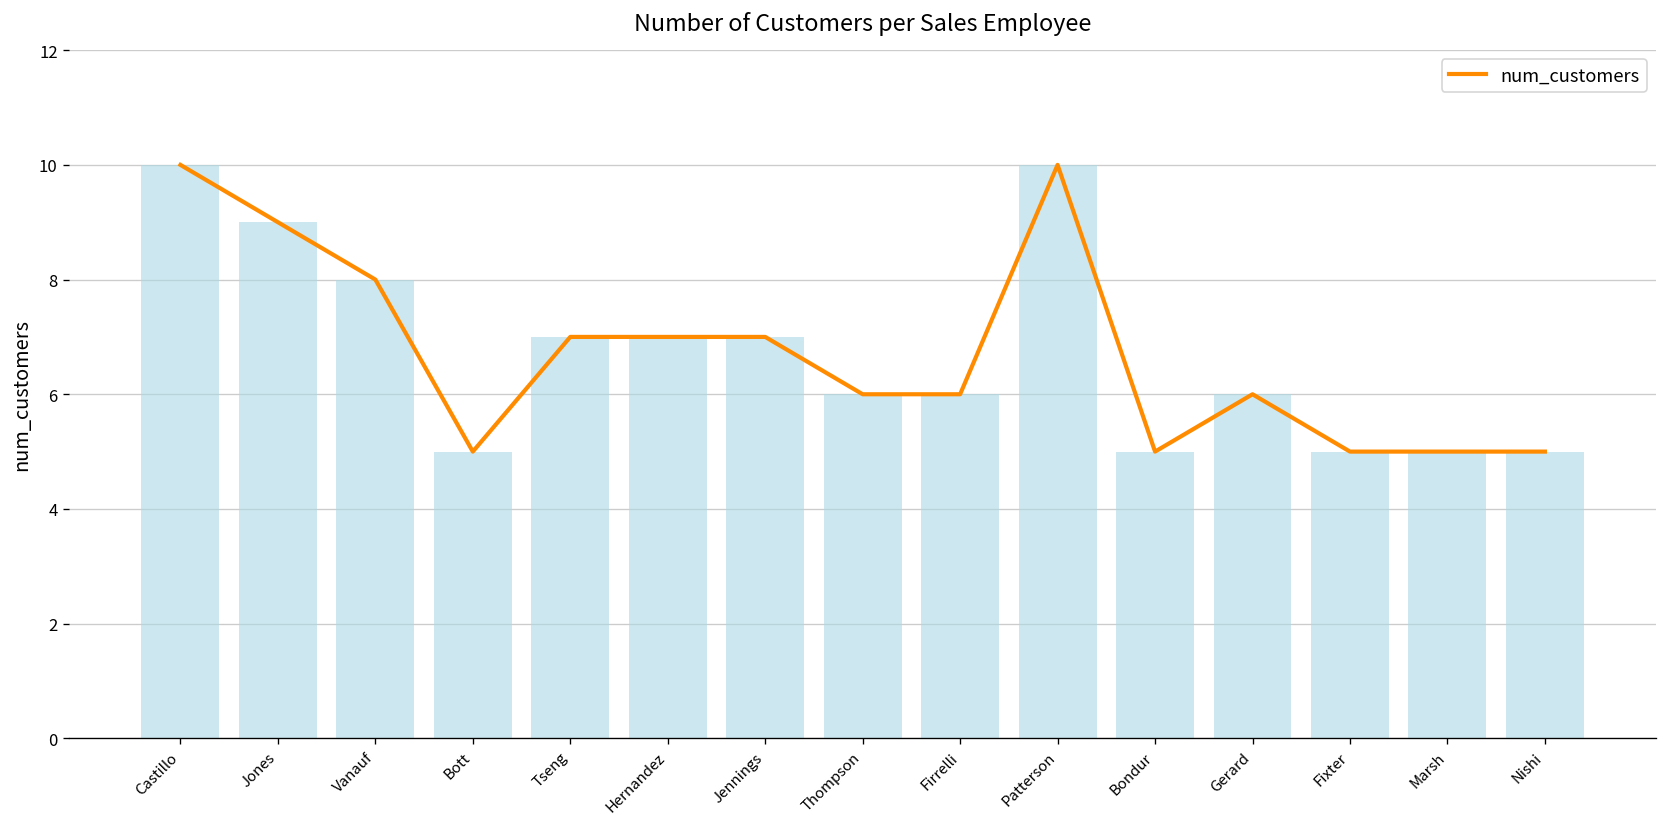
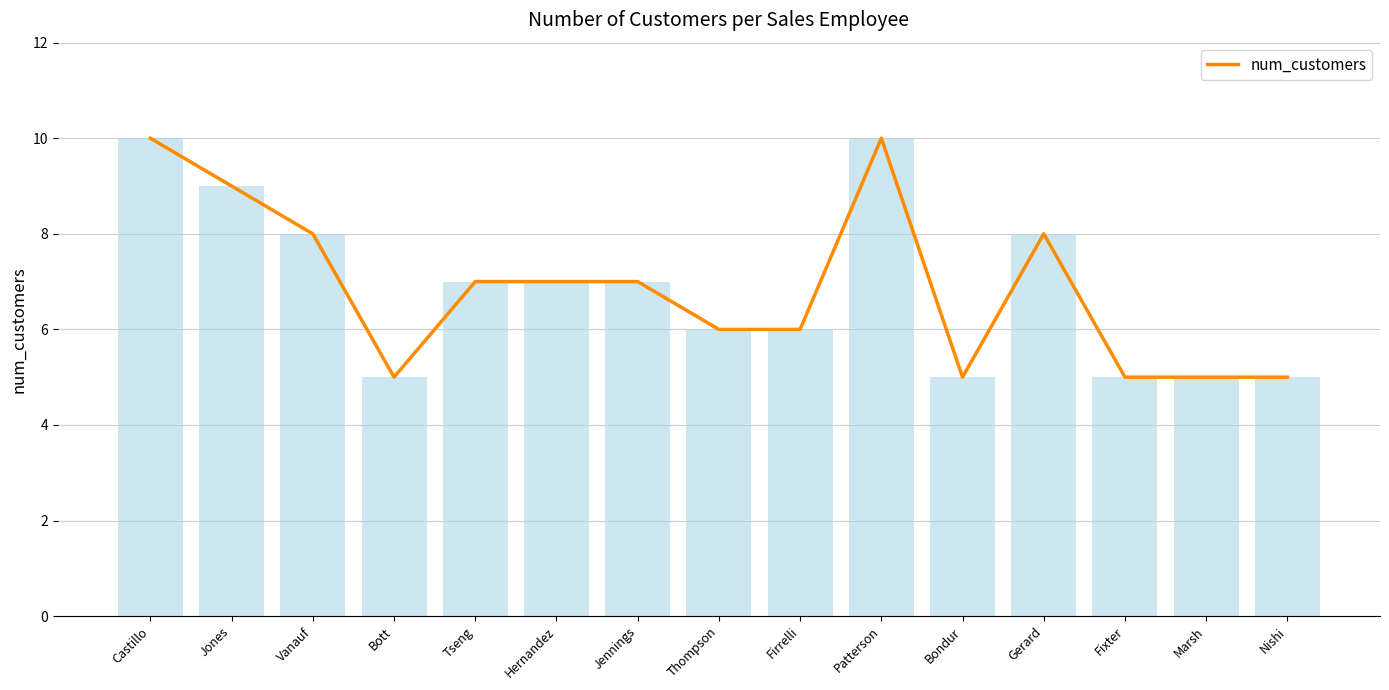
Gerard: 6 -> 8
